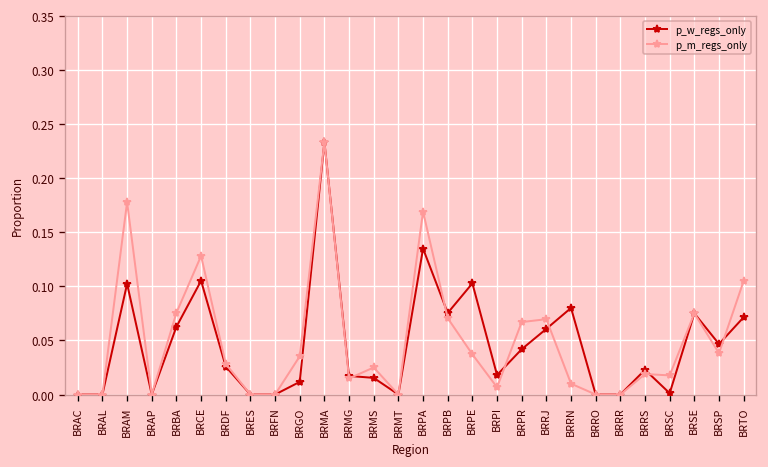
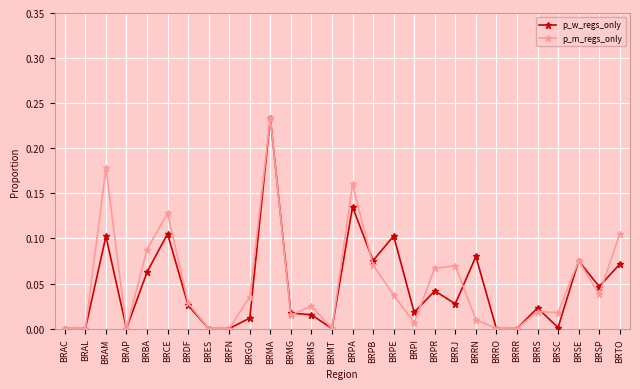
p_m_regs_only, BRBA: 0.08 -> 0.09
p_m_regs_only, BRPA: 0.17 -> 0.16
p_w_regs_only, BRRJ: 0.06 -> 0.03
